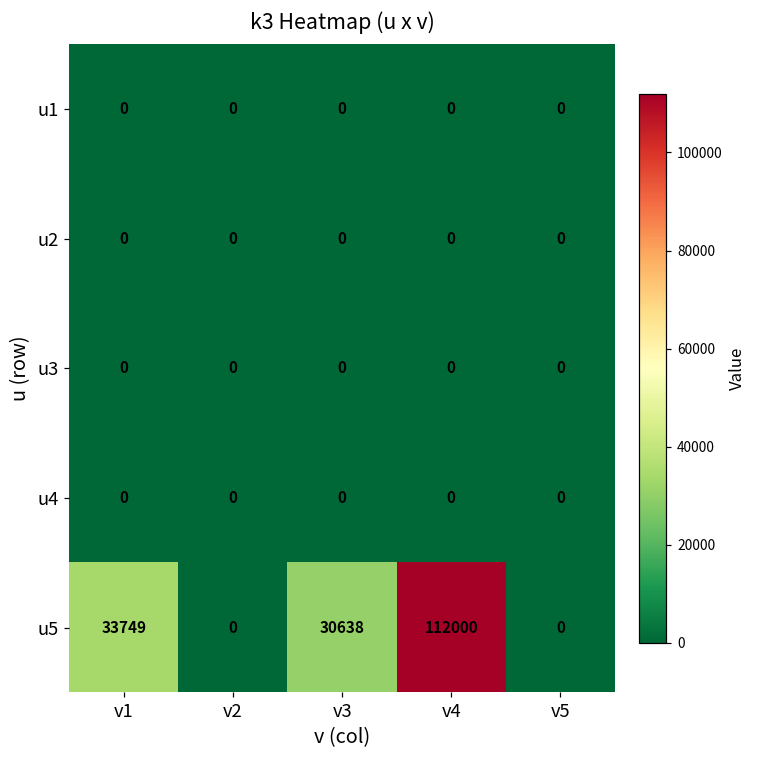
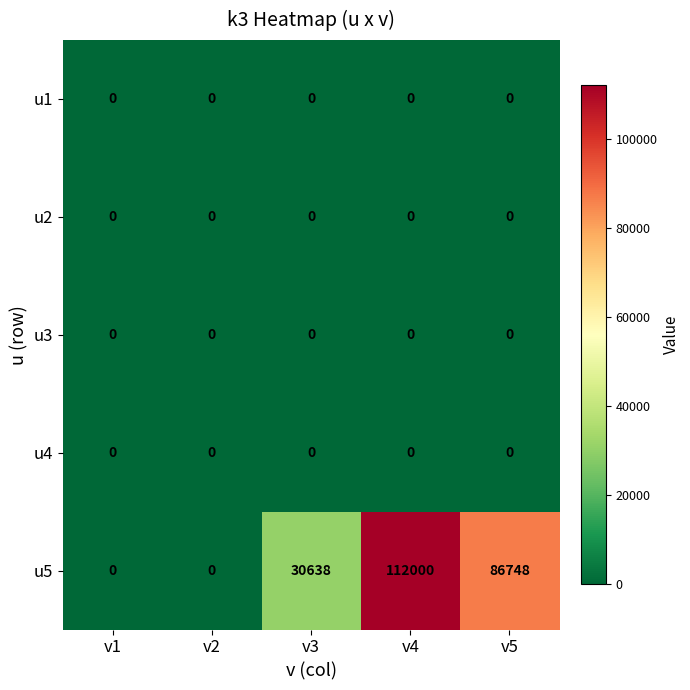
u5, v1: 33749 -> 0
u5, v5: 0 -> 86748
